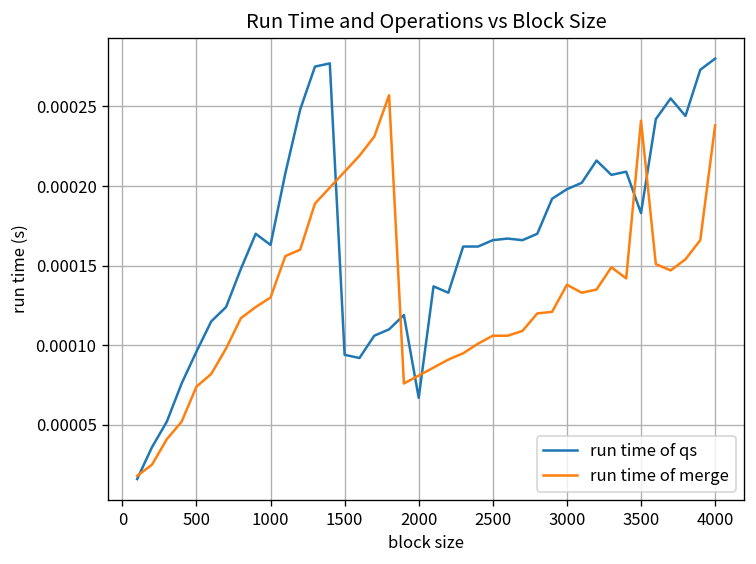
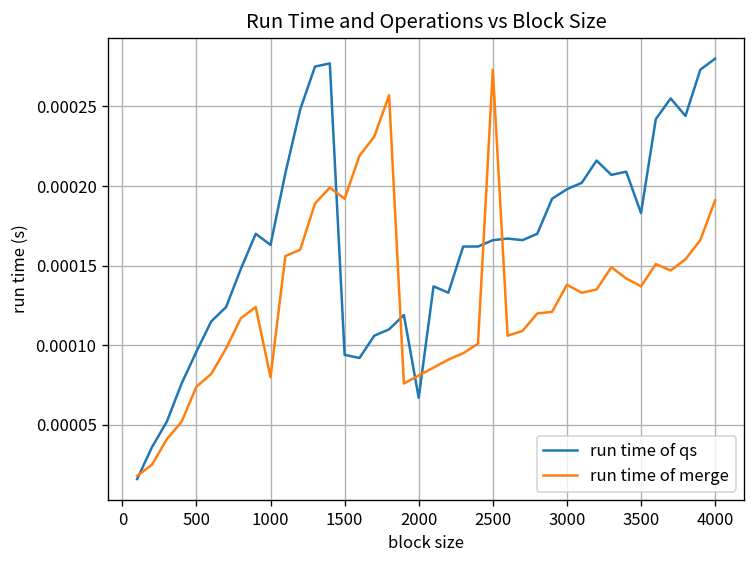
run time of merge, 1000: 0.00013 -> 0.00008
run time of merge, 1500: 0.000209 -> 0.000192
run time of merge, 2500: 0.000106 -> 0.000273
run time of merge, 3500: 0.000241 -> 0.000137
run time of merge, 4000: 0.000238 -> 0.000191
